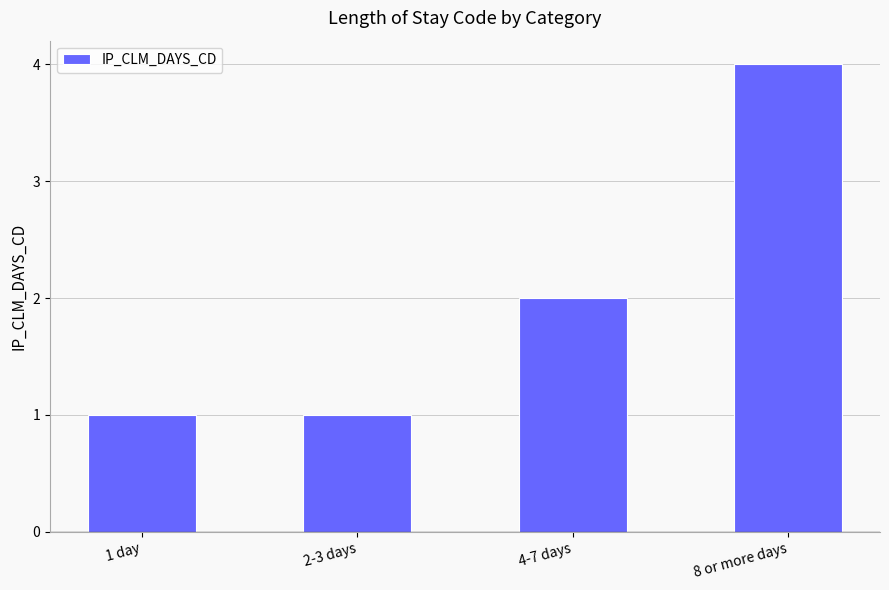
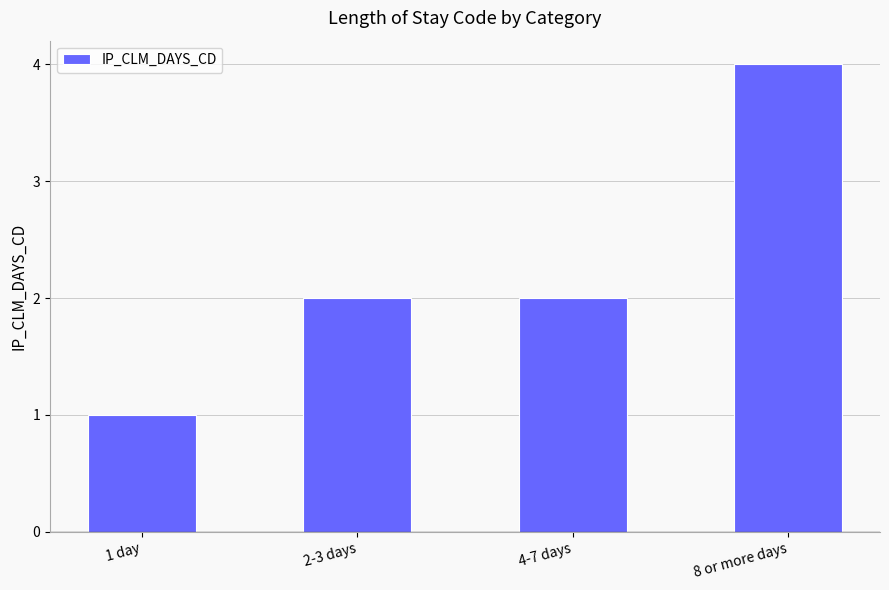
2-3 days: 1 -> 2
